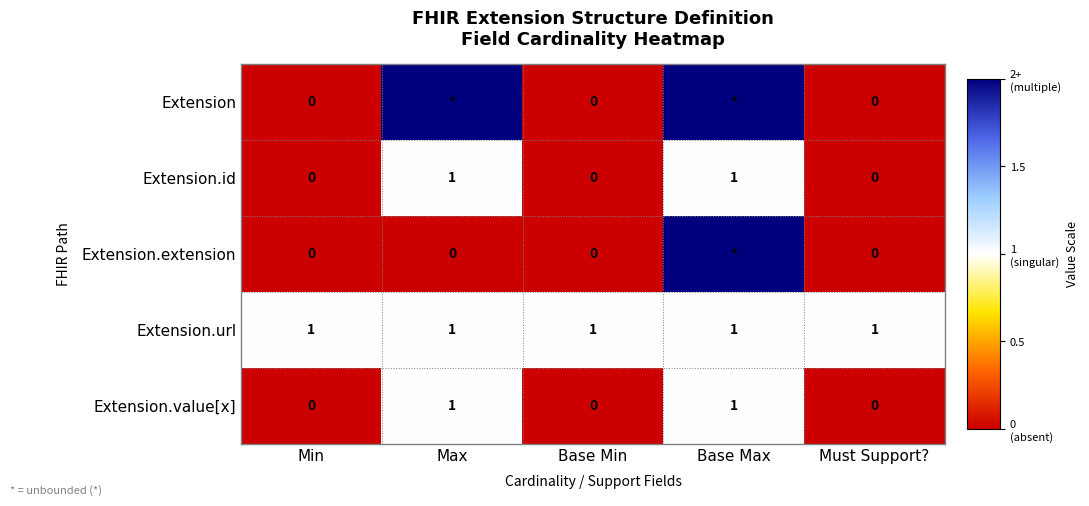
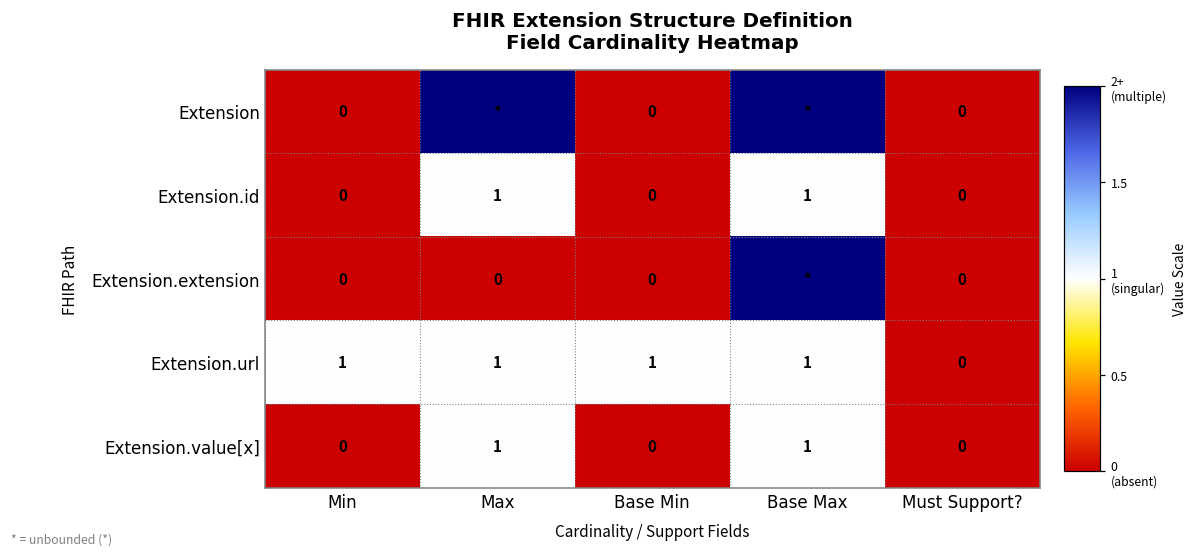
Extension.url, Must Support?: 1 -> 0
